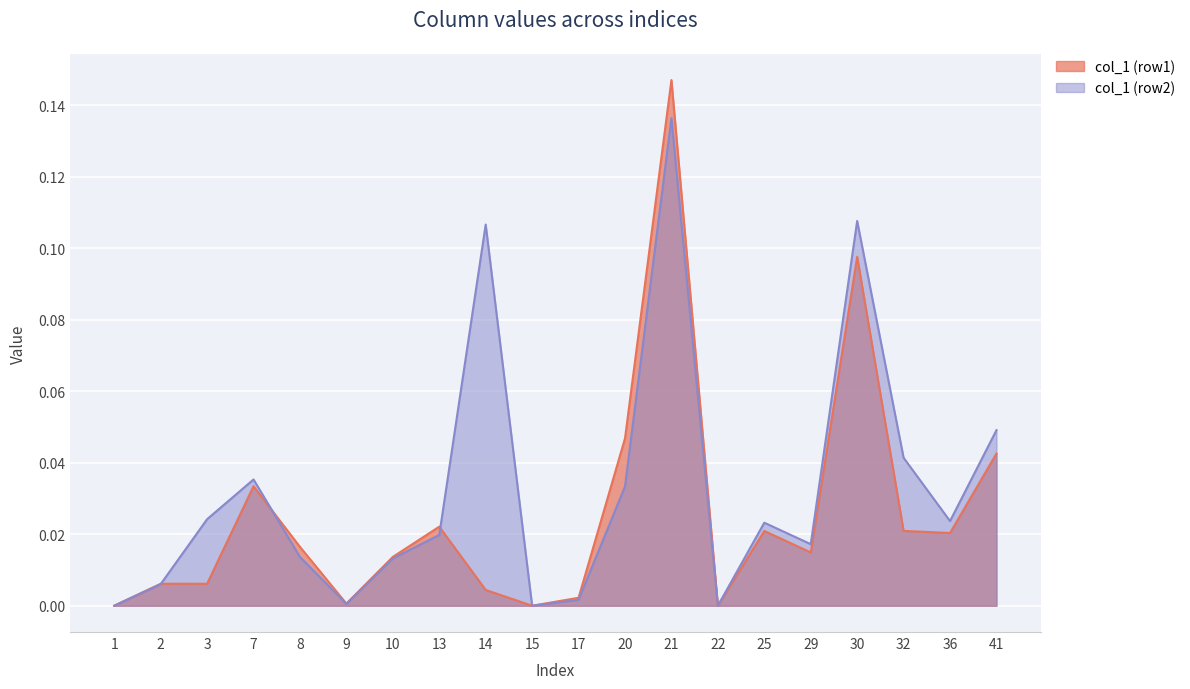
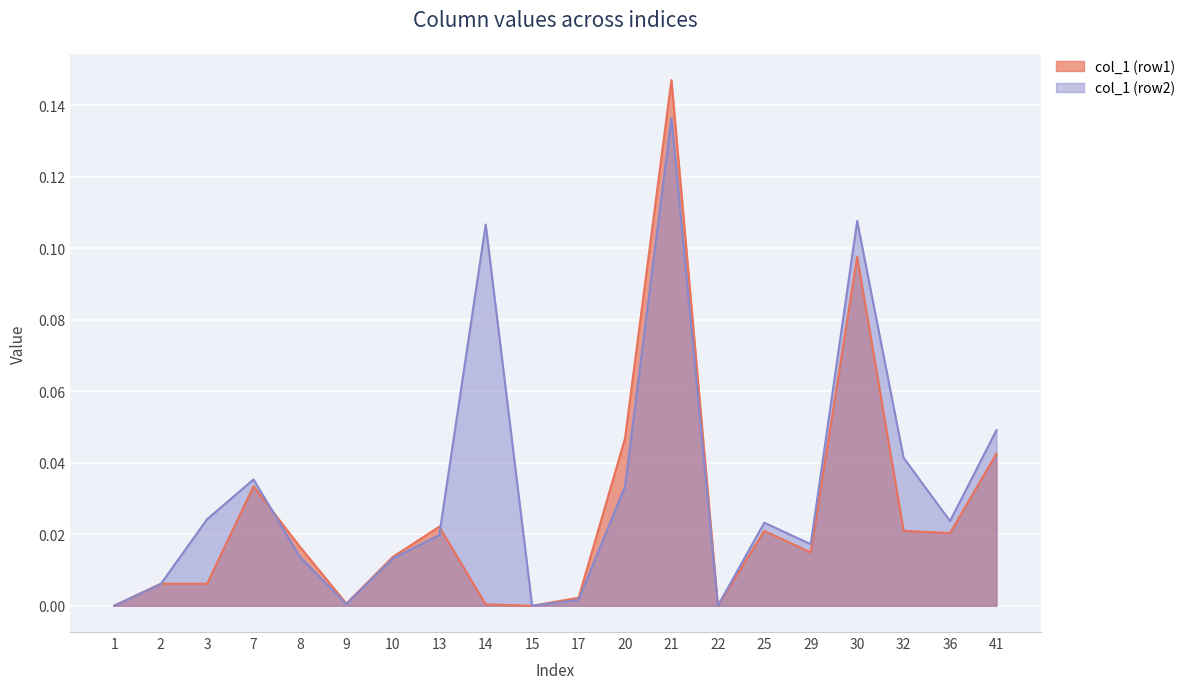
col_1 (row1), 14: 0.004 -> 0.000
